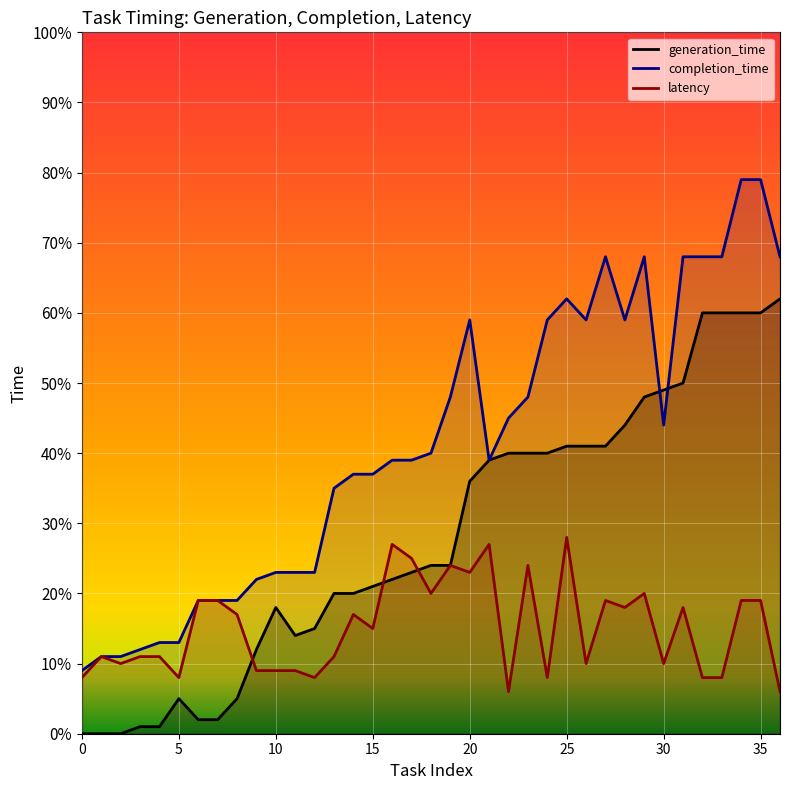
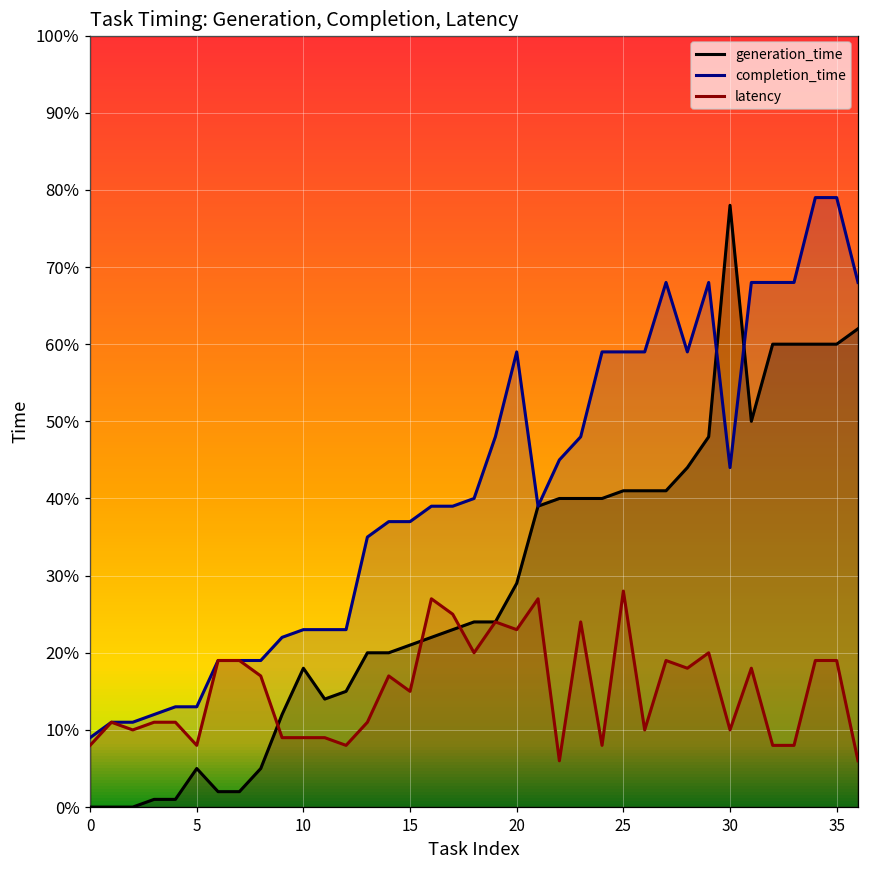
generation_time, 20: 36% -> 29%
completion_time, 25: 62% -> 59%
generation_time, 30: 49% -> 78%
